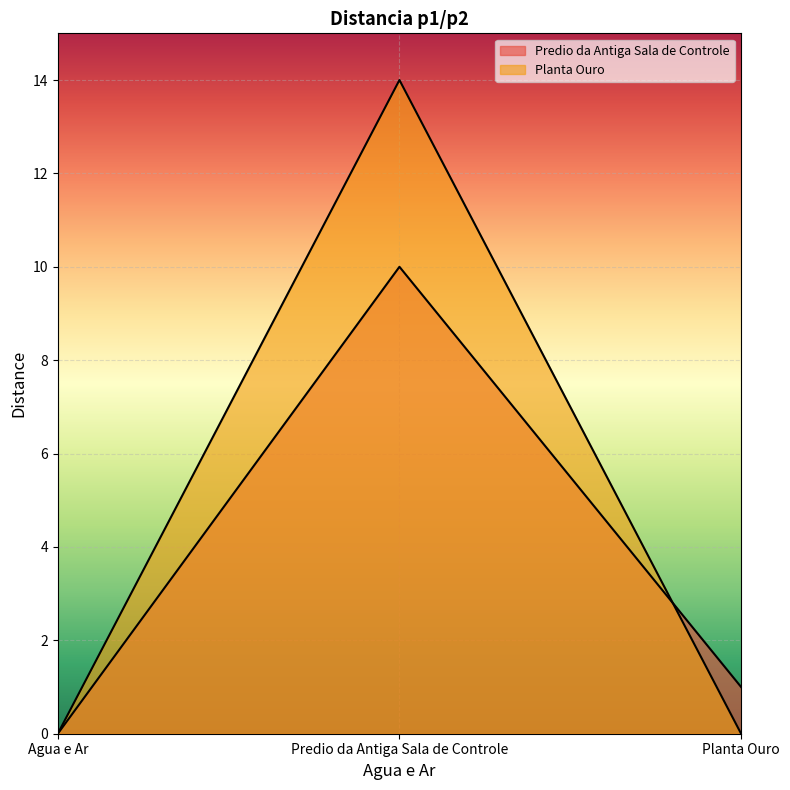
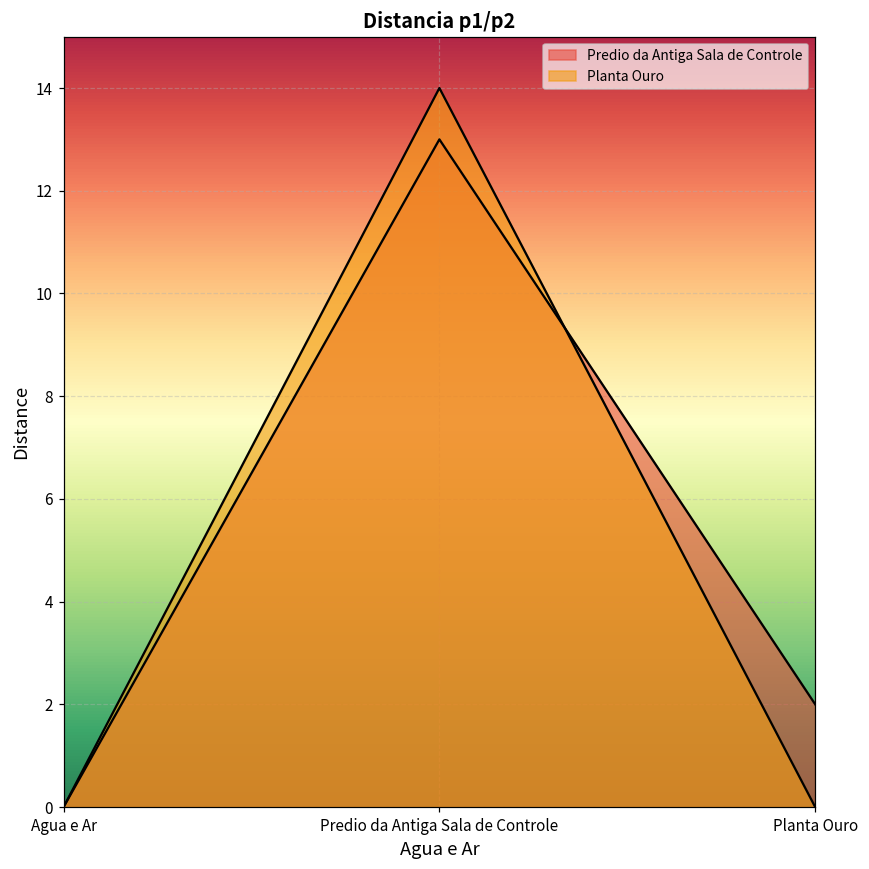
Predio da Antiga Sala de Controle, Predio da Antiga Sala de Controle: 10 -> 13
Predio da Antiga Sala de Controle, Planta Ouro: 1 -> 2
